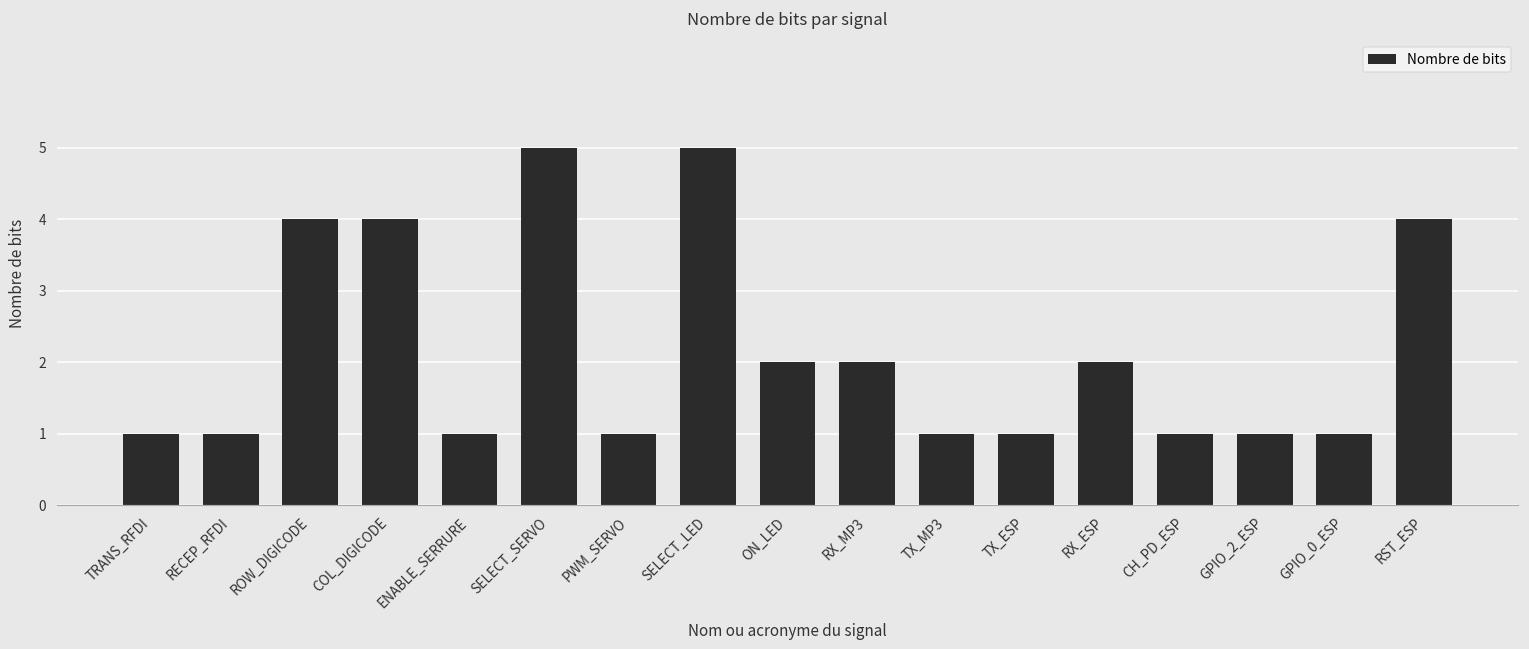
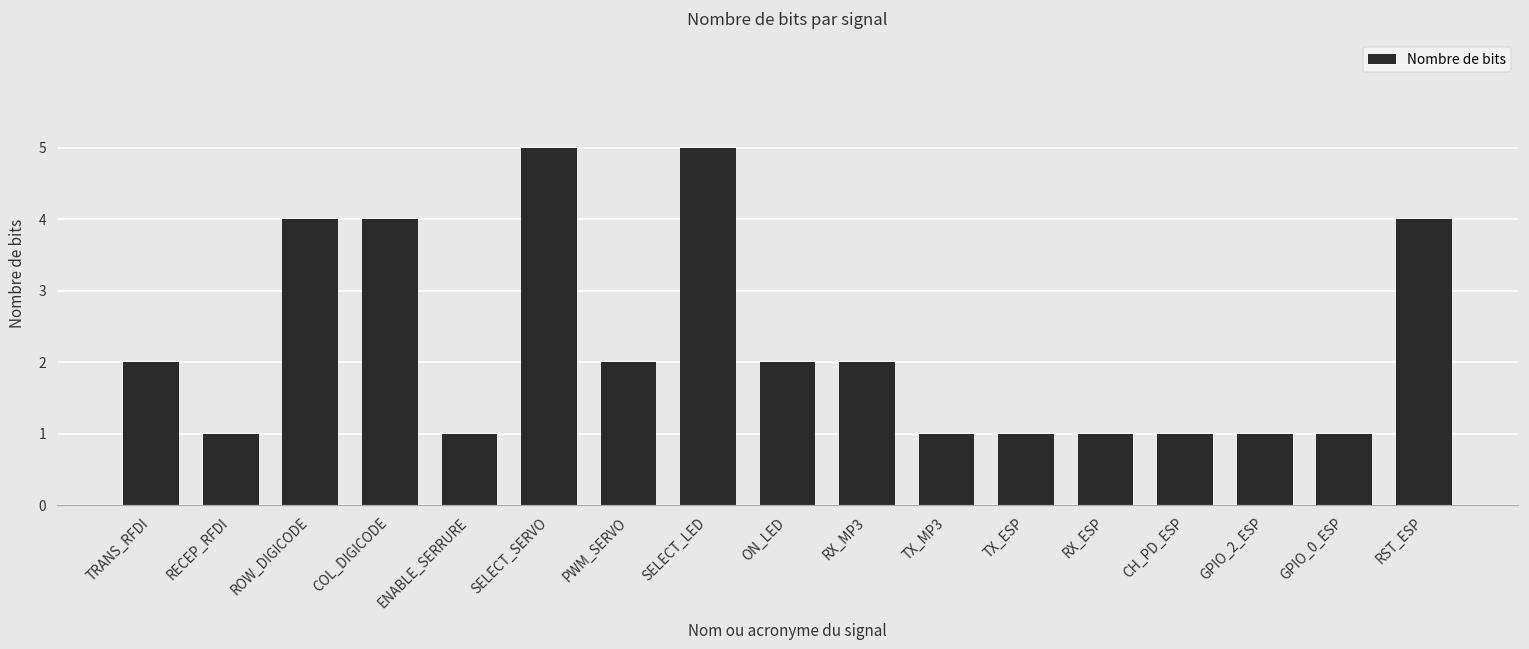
TRANS_RFDI: 1 -> 2
PWM_SERVO: 1 -> 2
RX_ESP: 2 -> 1
